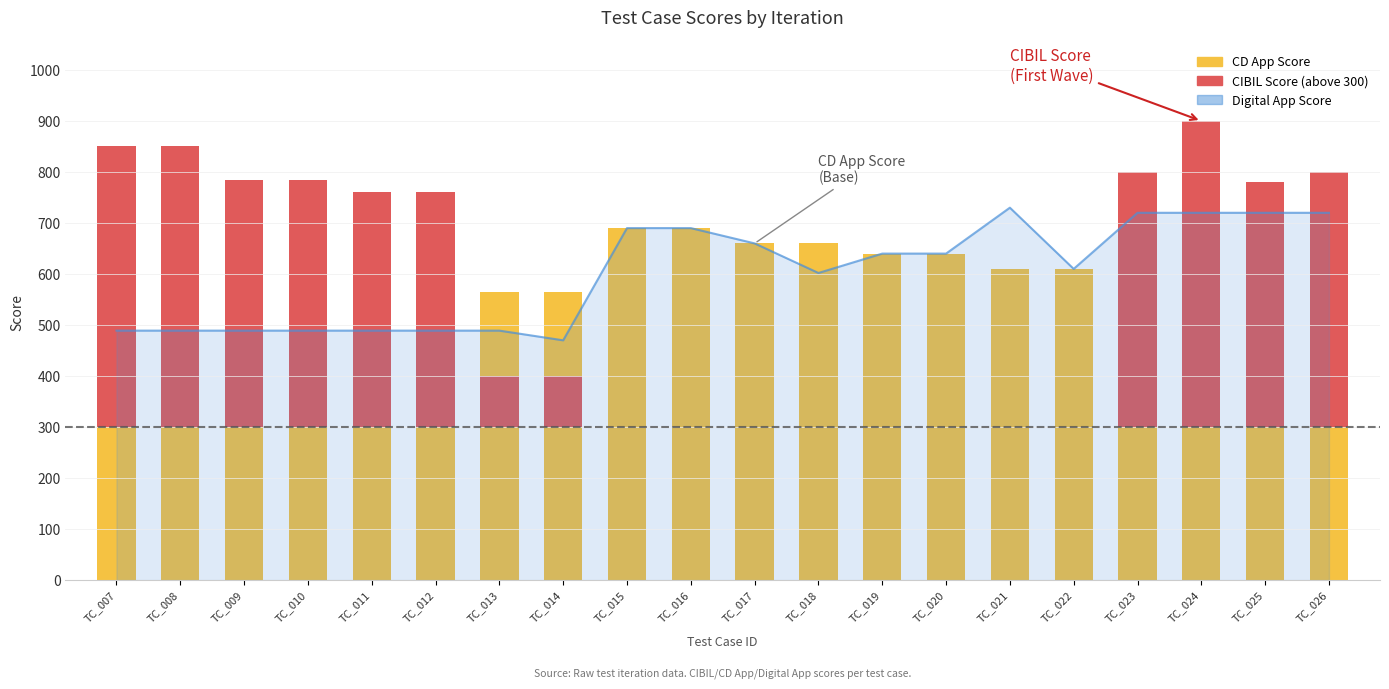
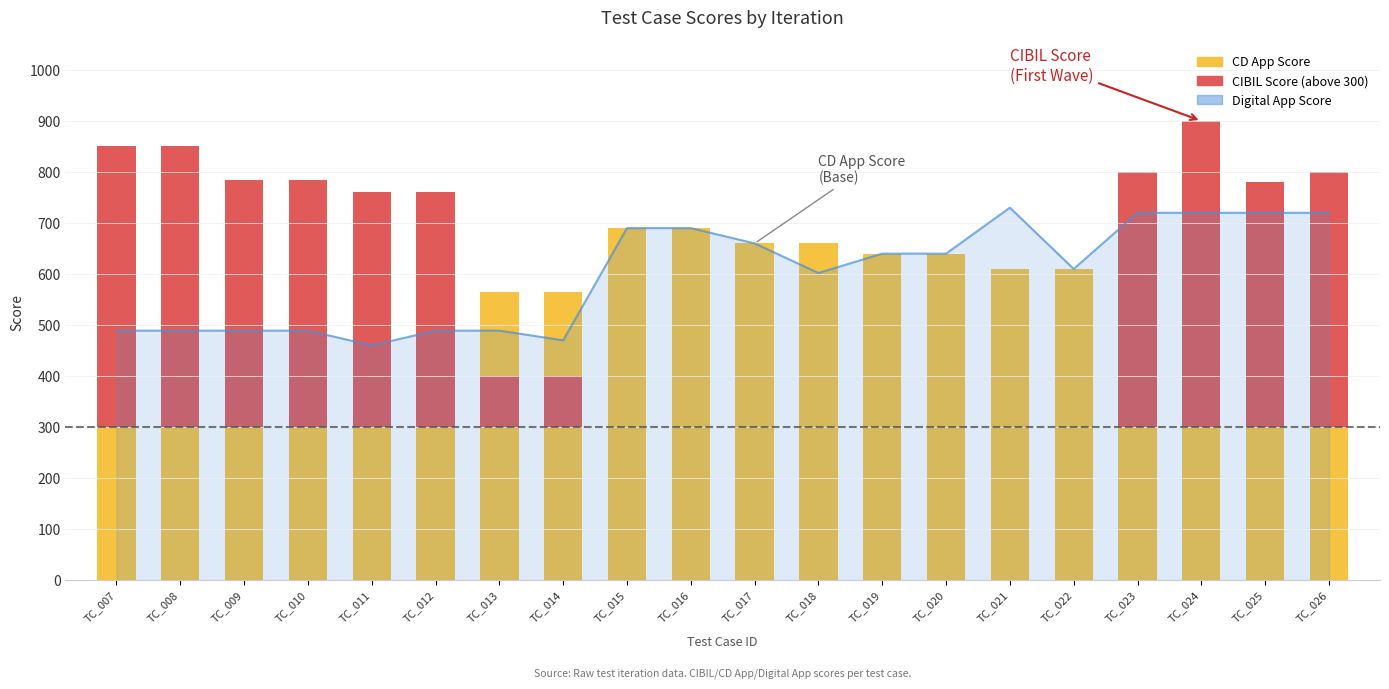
Digital App Score, TC_011: 490 -> 460
